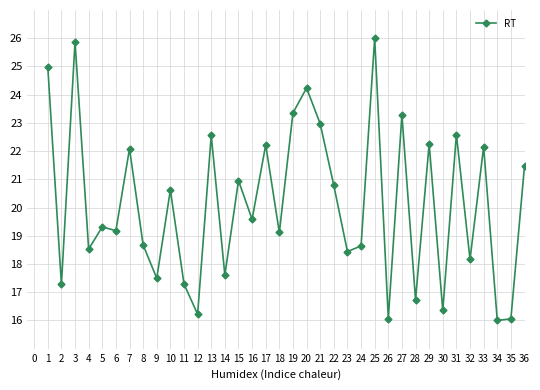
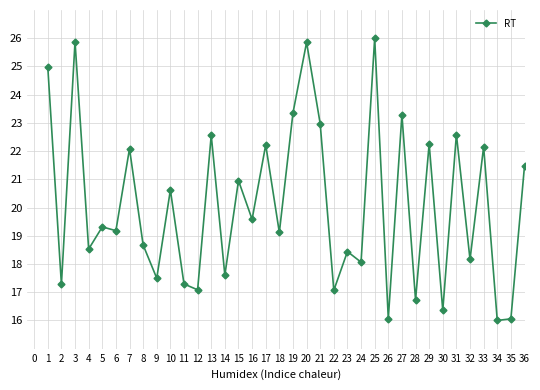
12: 16.2 -> 17.1
20: 24.2 -> 25.9
22: 20.8 -> 17.1
24: 18.6 -> 18.1
